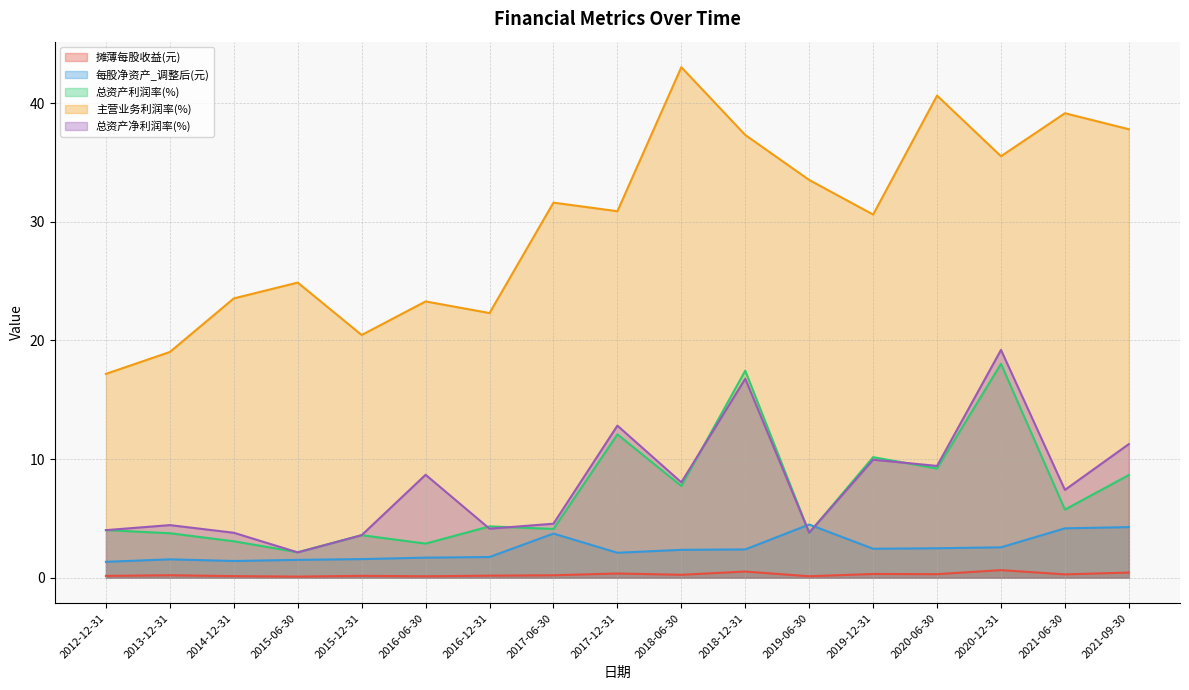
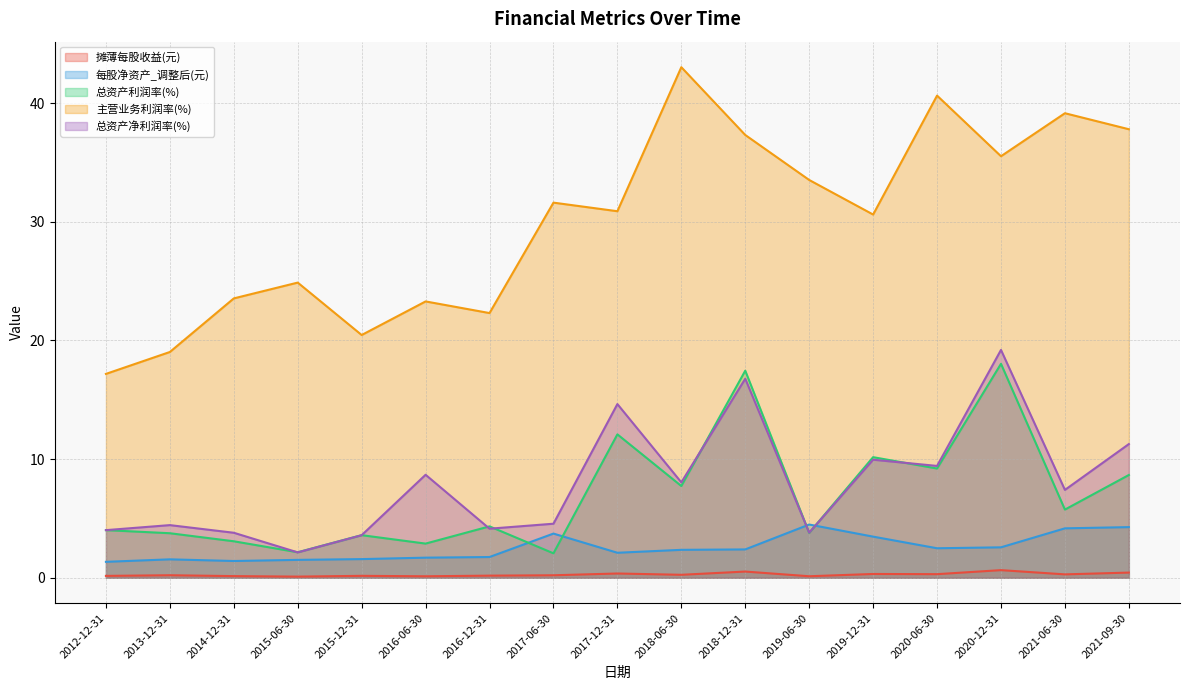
总资产利润率(%), 2017-06-30: 4.1 -> 2.1
总资产净利润率(%), 2017-12-31: 12.8 -> 14.6
每股净资产_调整后(元), 2019-12-31: 2.4 -> 3.5
